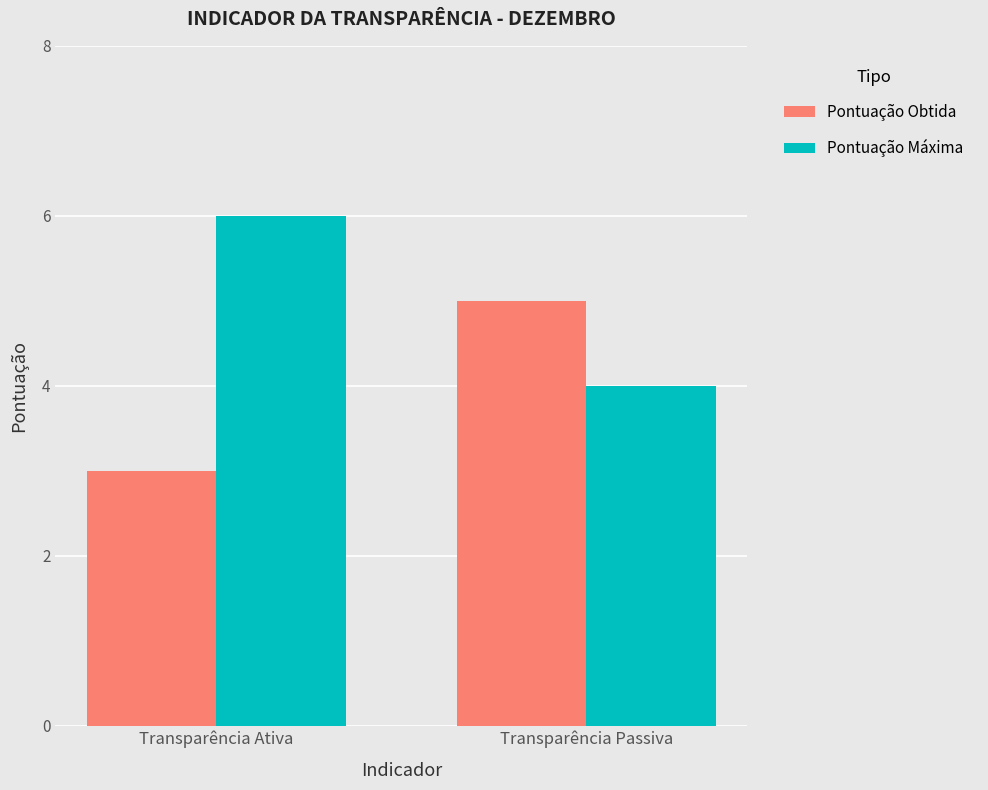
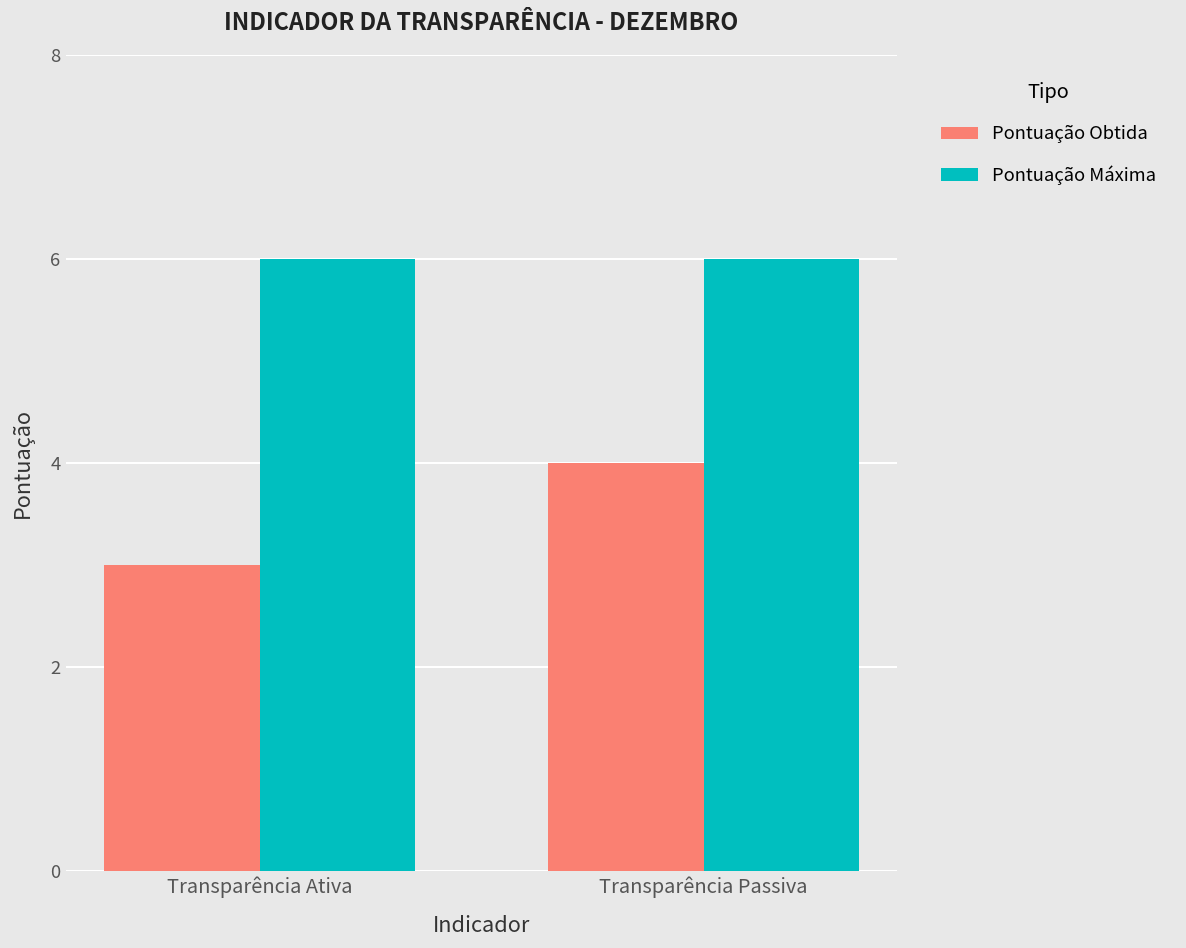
Pontuação Obtida, Transparência Passiva: 5 -> 4
Pontuação Máxima, Transparência Passiva: 4 -> 6
